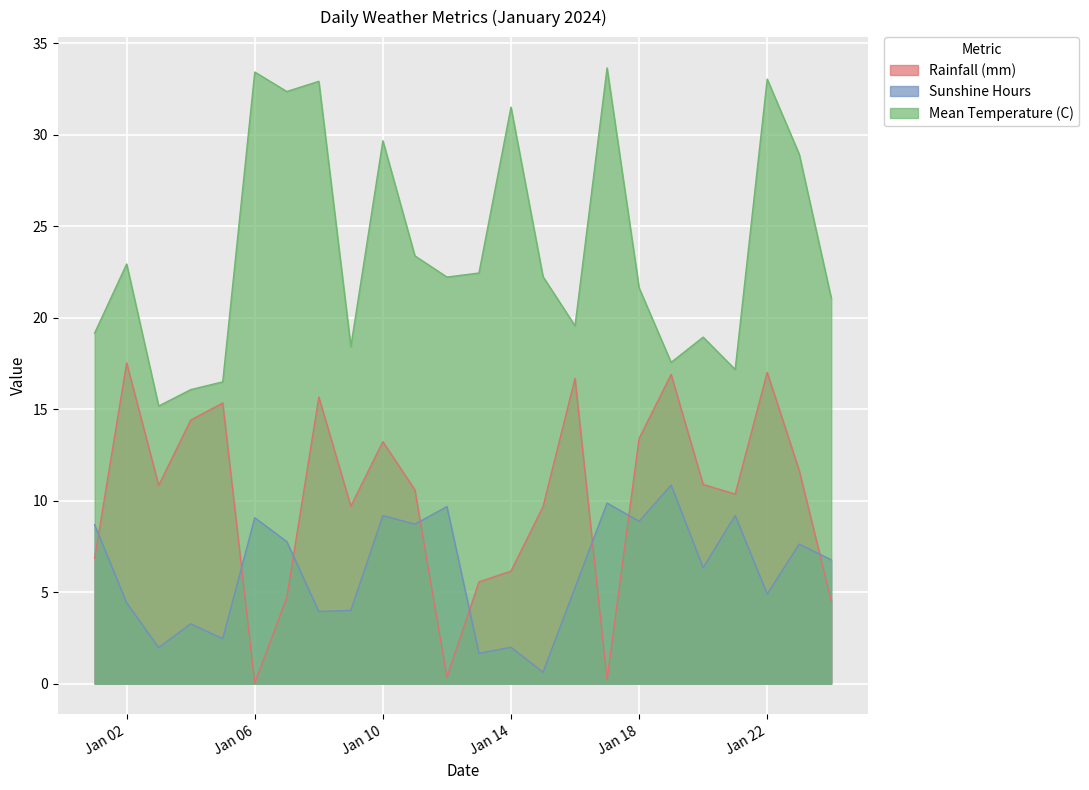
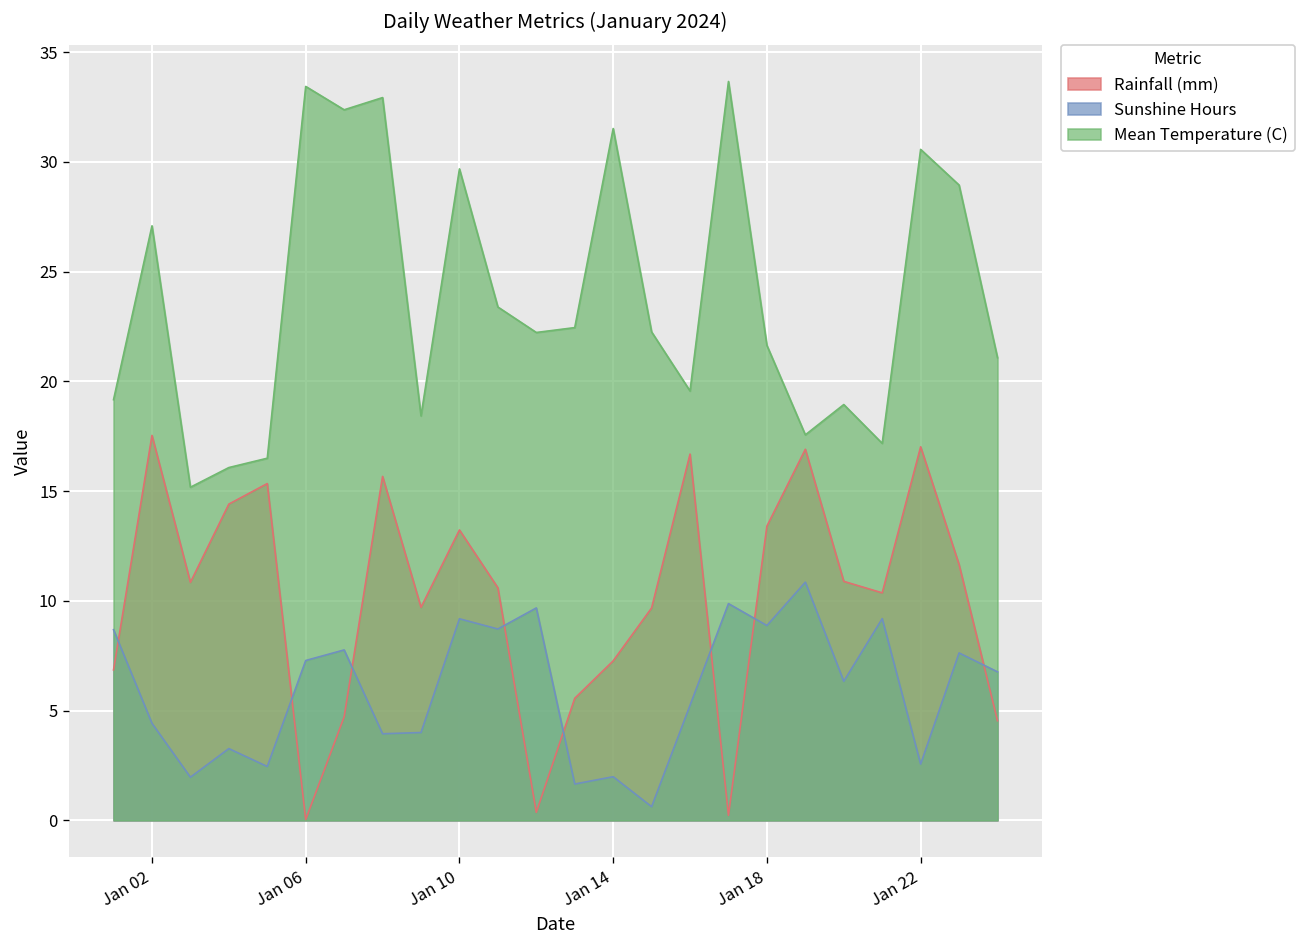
Mean Temperature (C), Jan 02: 22.9 -> 27.1
Sunshine Hours, Jan 06: 9.1 -> 7.3
Rainfall (mm), Jan 14: 6.2 -> 7.3
Sunshine Hours, Jan 22: 4.9 -> 2.6
Mean Temperature (C), Jan 22: 33.0 -> 30.6
